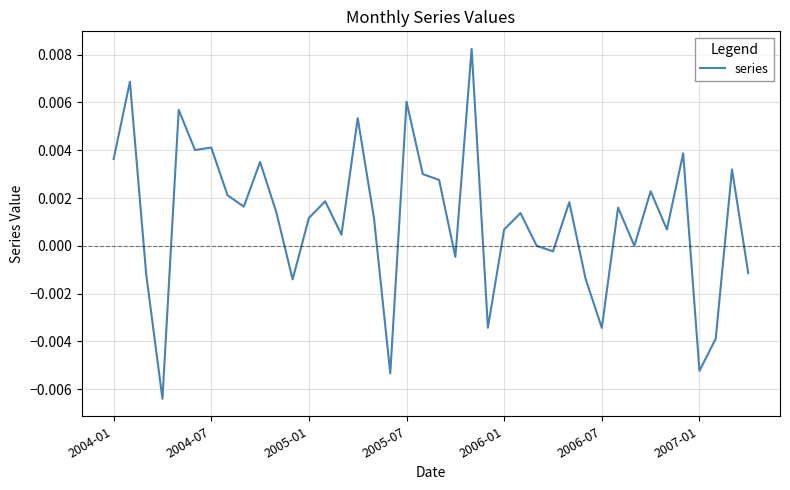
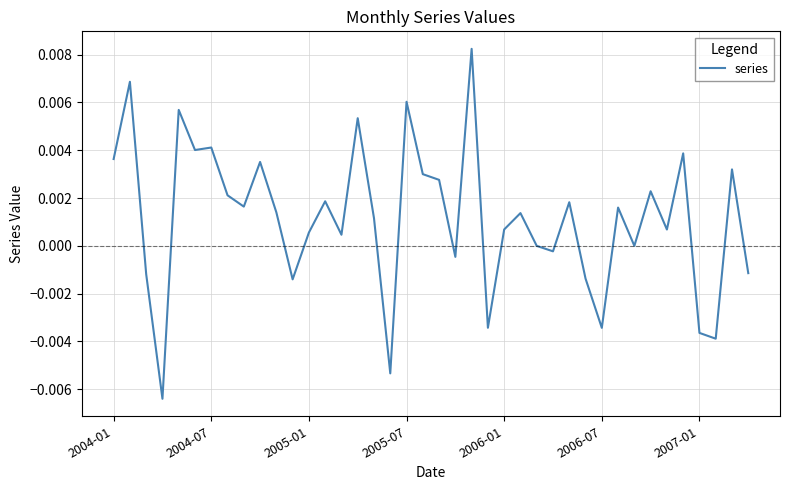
2005-01: 0.0012 -> 0.0006
2007-01: -0.0052 -> -0.0036
